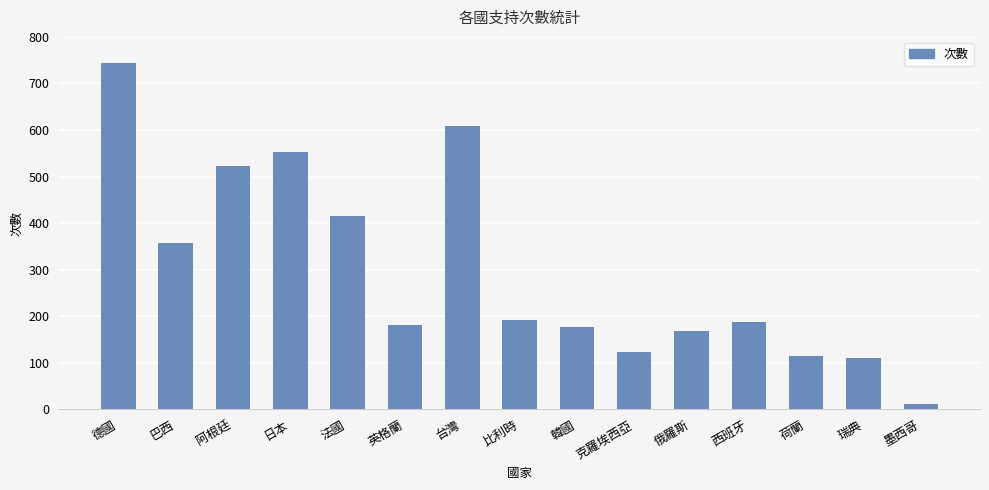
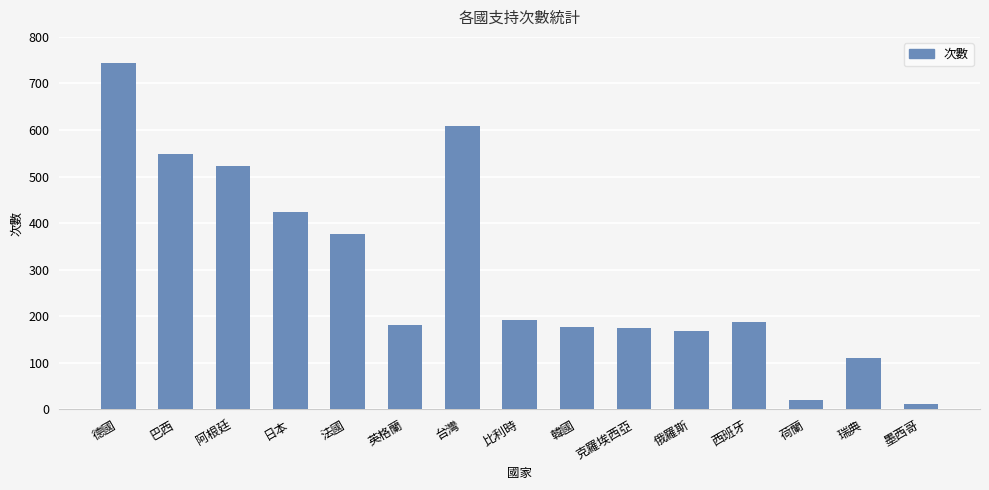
巴西: 360 -> 550
日本: 550 -> 420
法國: 420 -> 380
克羅埃西亞: 120 -> 180
荷蘭: 120 -> 20
